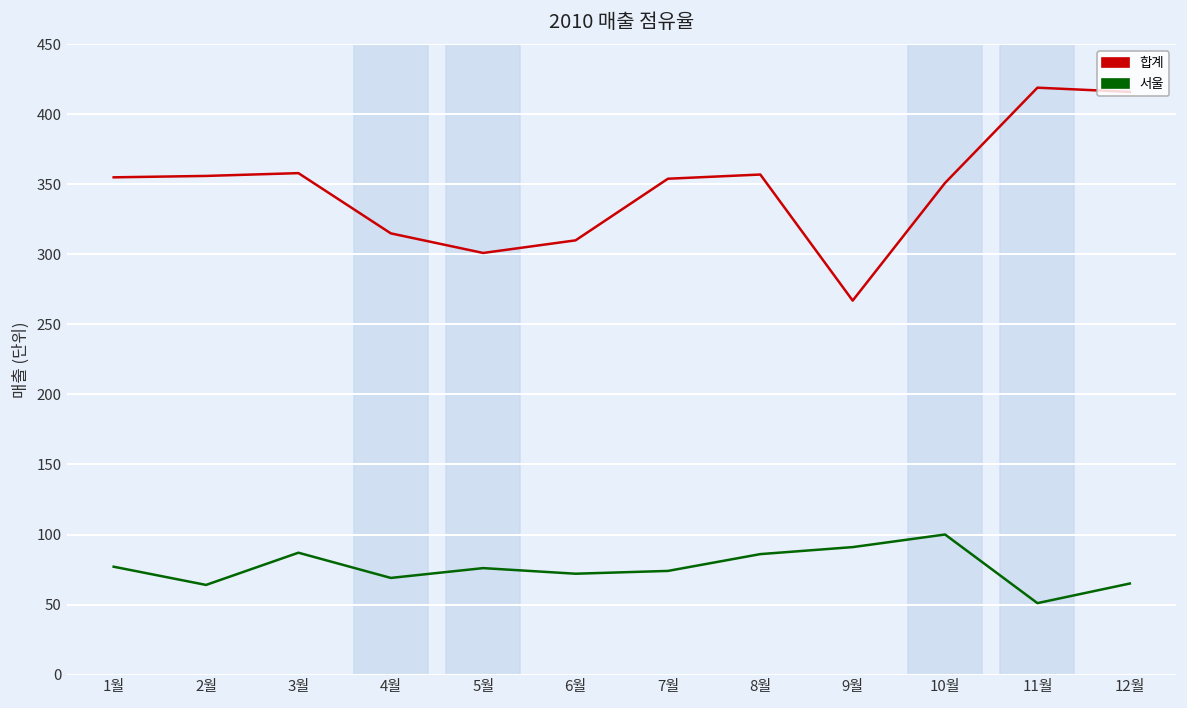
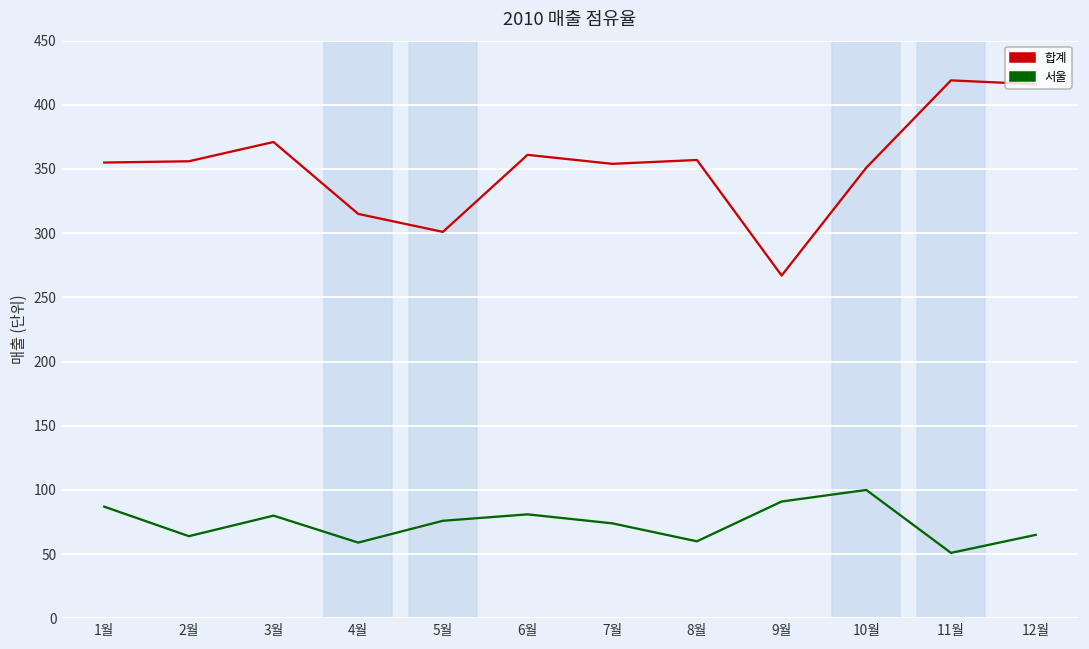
서울, 1월: 77 -> 87
합계, 3월: 358 -> 371
서울, 3월: 87 -> 80
서울, 4월: 69 -> 59
합계, 6월: 310 -> 361
서울, 6월: 72 -> 81
서울, 8월: 86 -> 60
